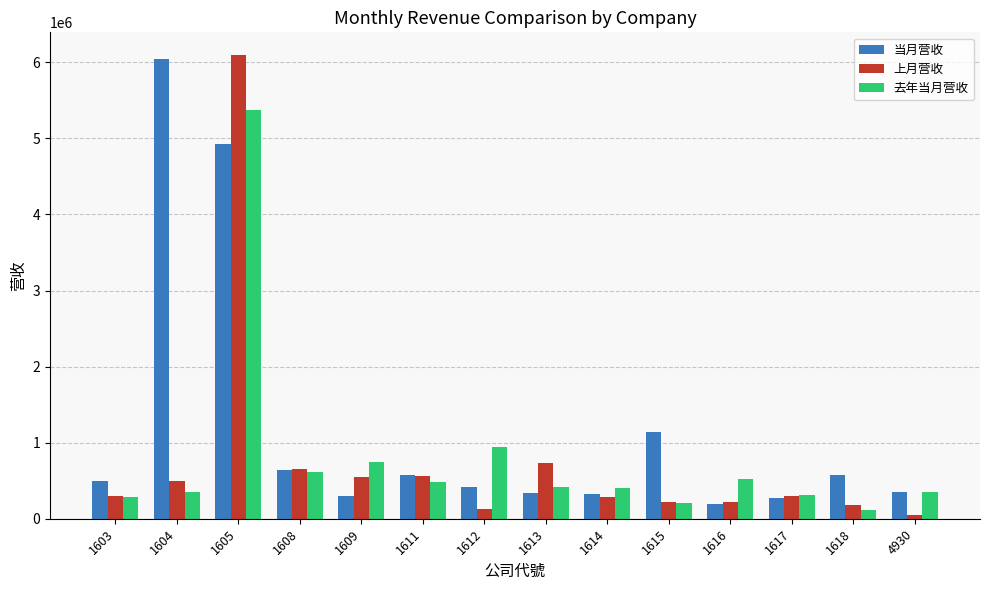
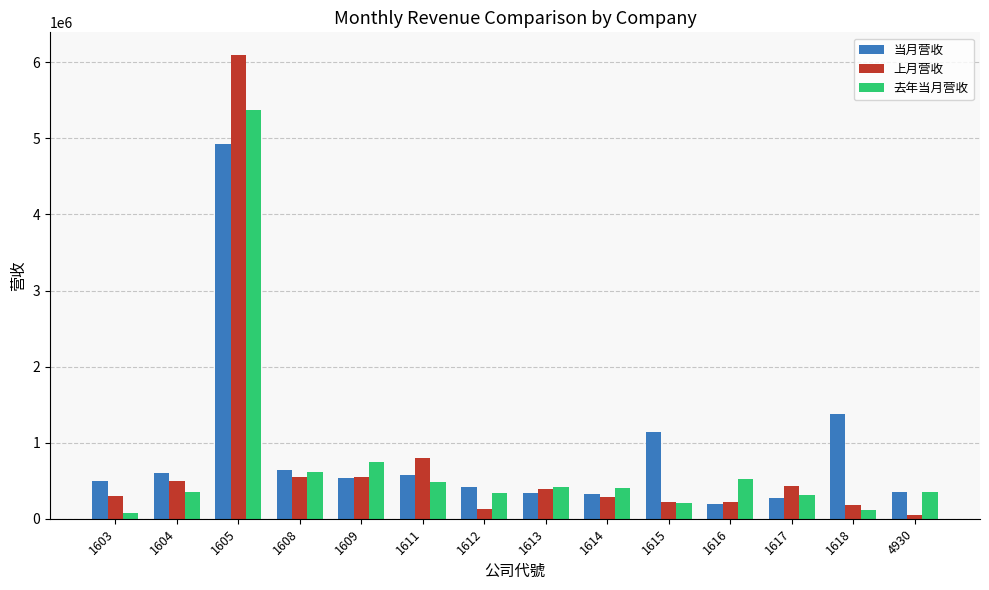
去年当月营收, 1603: 300000 -> 100000
当月营收, 1604: 6000000 -> 600000
上月营收, 1608: 700000 -> 500000
当月营收, 1609: 300000 -> 500000
上月营收, 1611: 600000 -> 800000
去年当月营收, 1612: 900000 -> 300000
上月营收, 1613: 700000 -> 400000
上月营收, 1617: 300000 -> 400000
当月营收, 1618: 600000 -> 1400000
